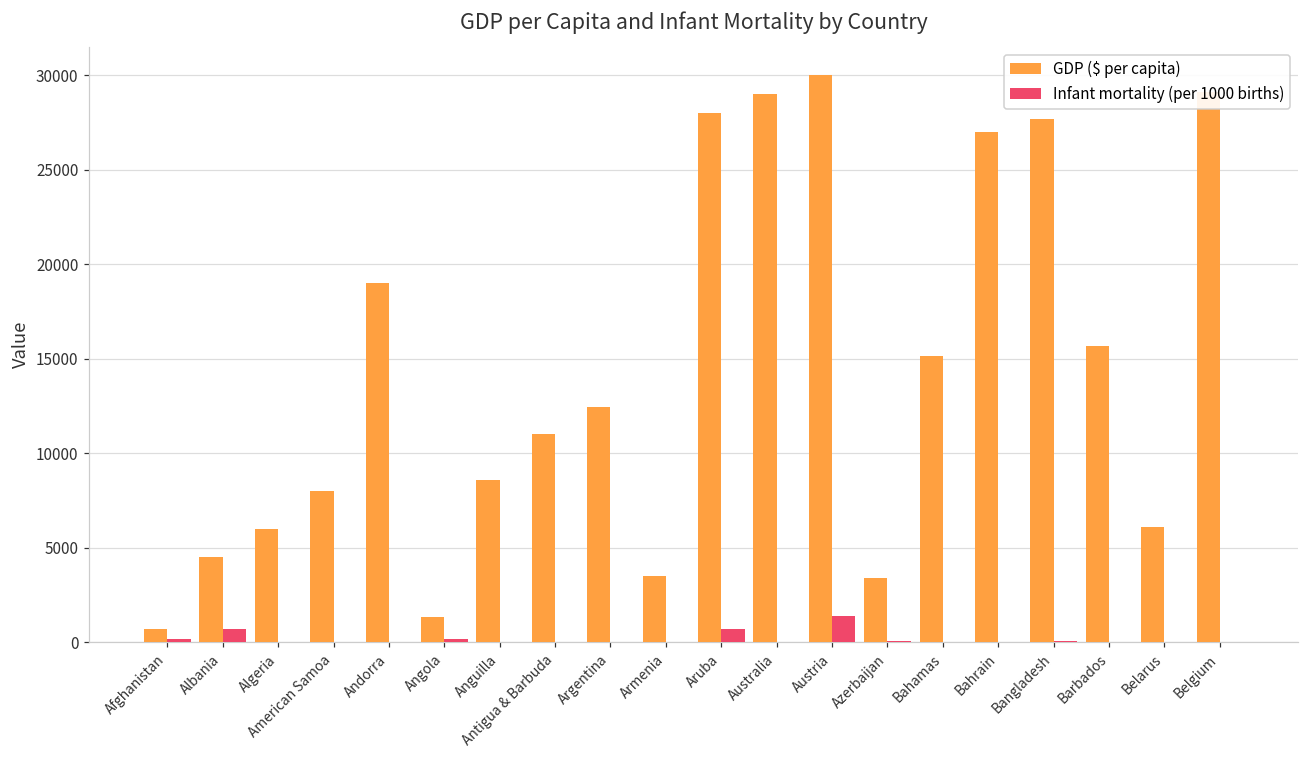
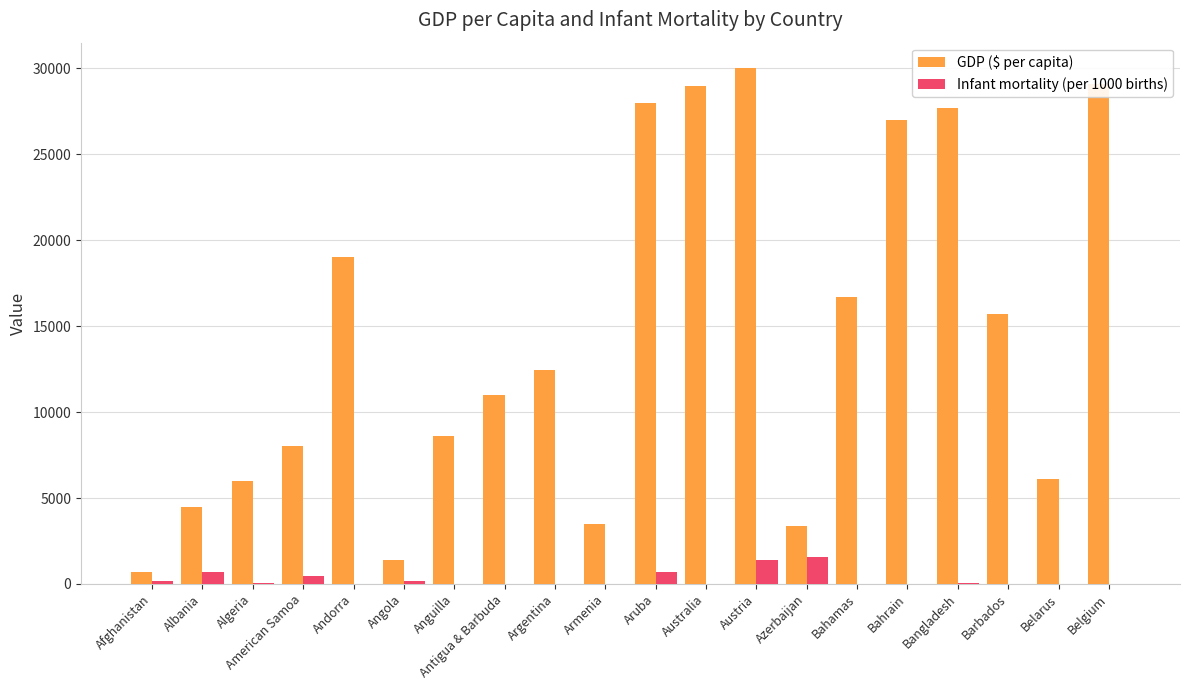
Infant mortality (per 1000 births), American Samoa: 0 -> 500
Infant mortality (per 1000 births), Azerbaijan: 100 -> 1500
GDP ($ per capita), Bahamas: 15100 -> 16700
